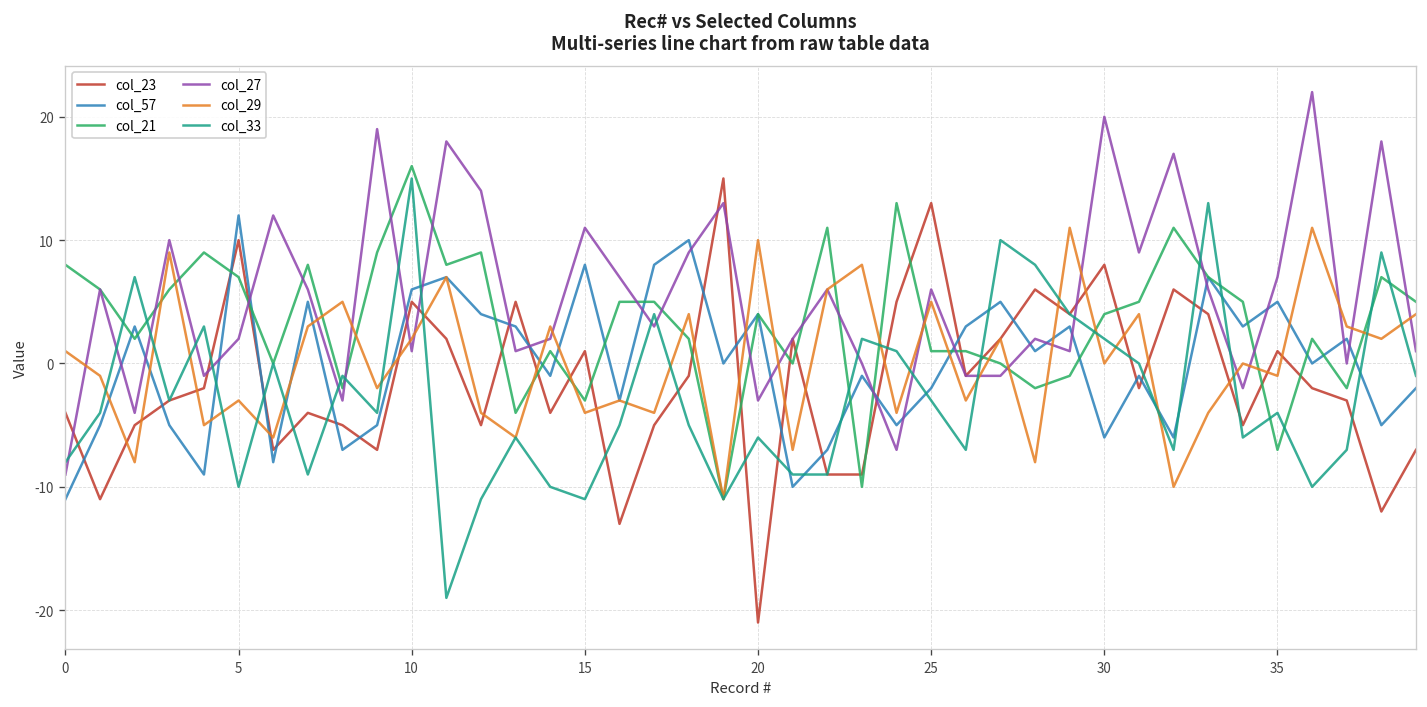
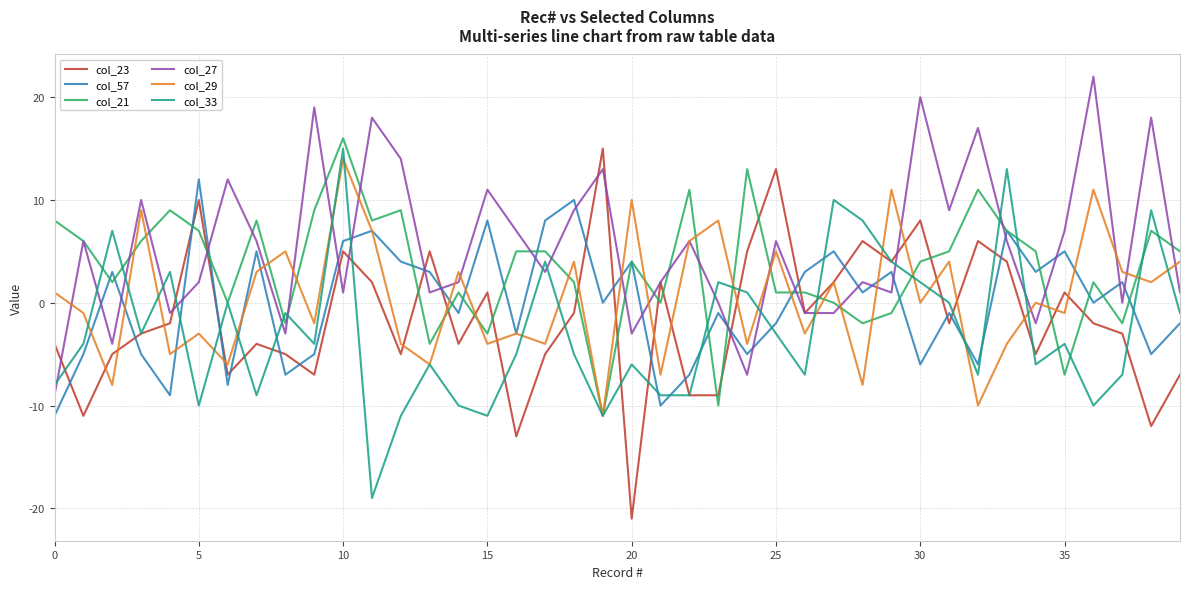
col_29, 10: 2 -> 14
